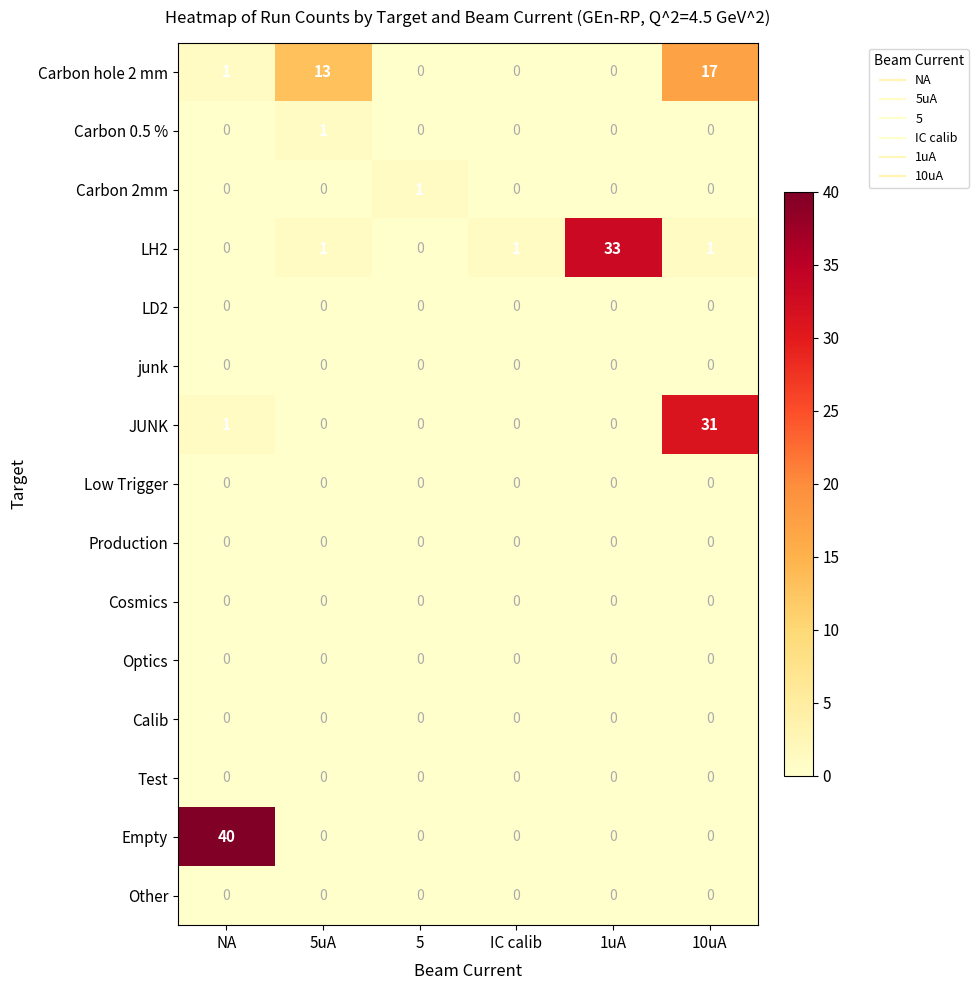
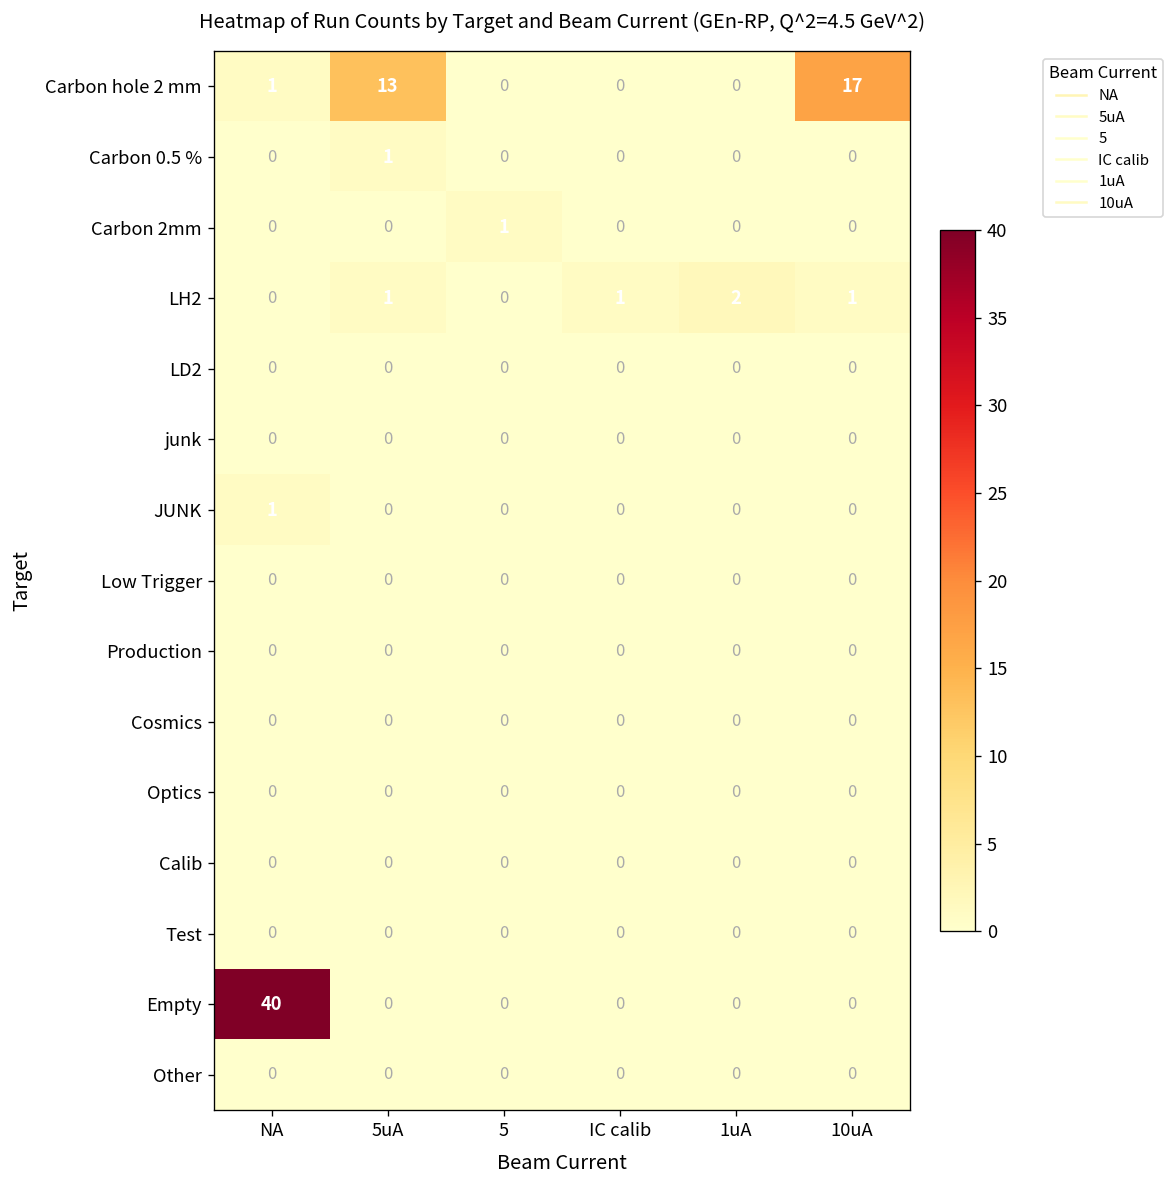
LH2, 1uA: 33 -> 2
JUNK, 10uA: 31 -> 0
